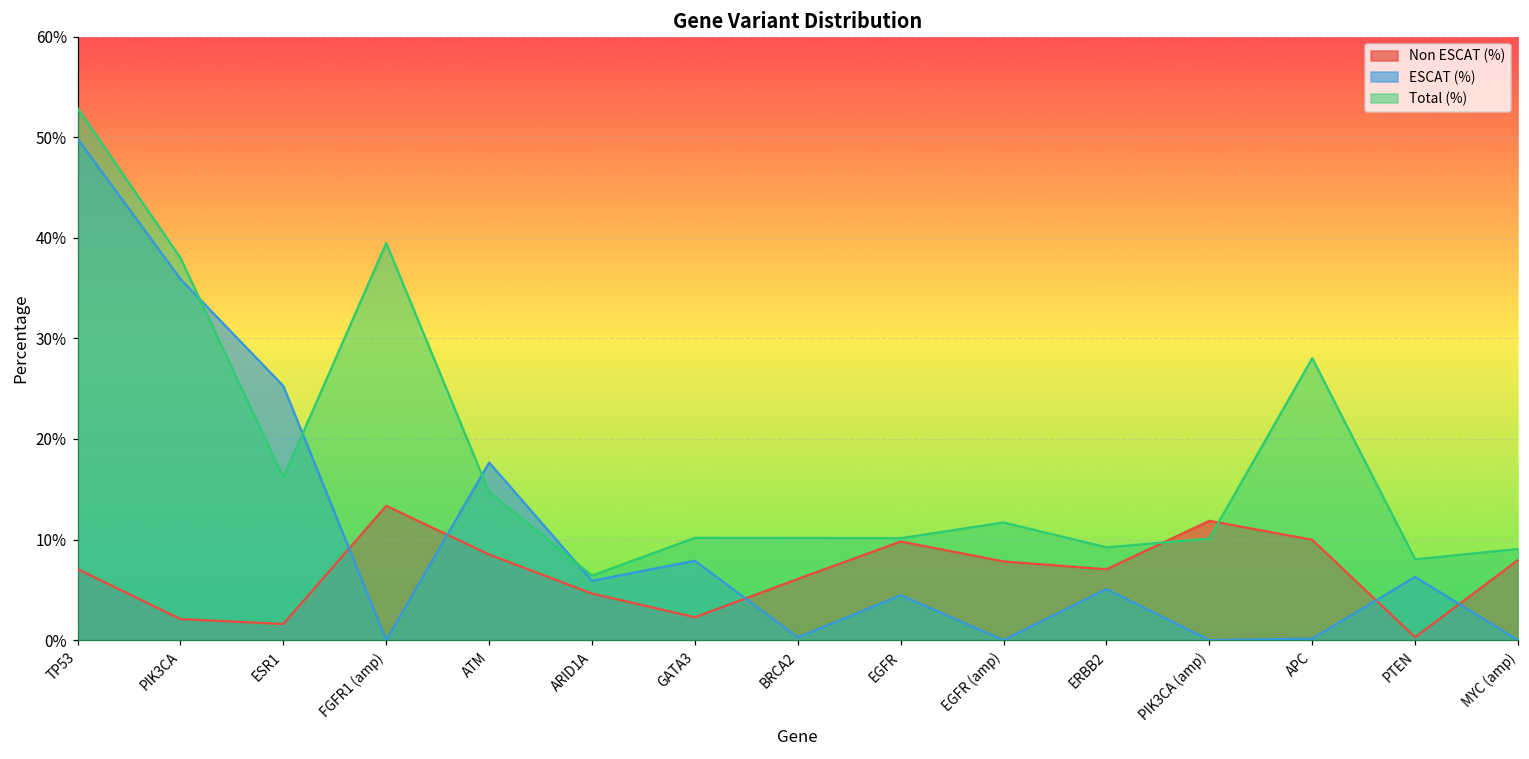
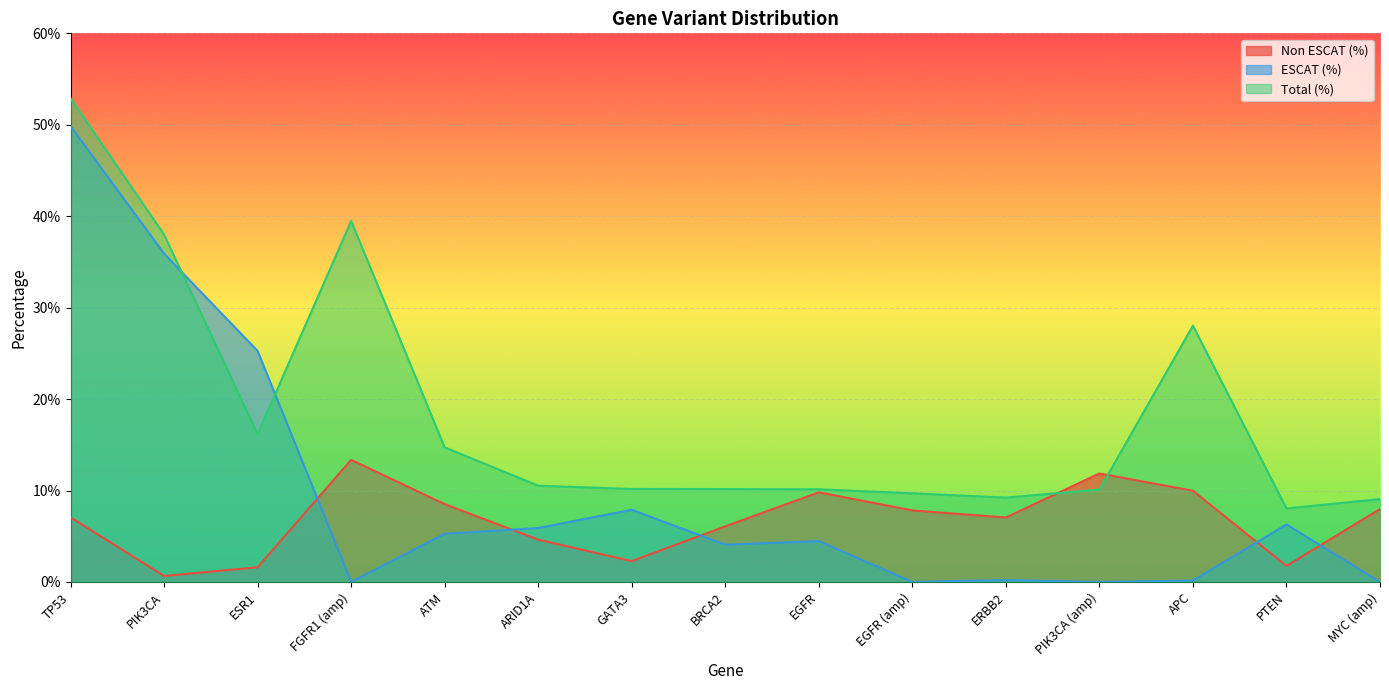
Non ESCAT (%), PIK3CA: 2% -> 1%
ESCAT (%), ATM: 18% -> 5%
Total (%), ARID1A: 6% -> 11%
ESCAT (%), BRCA2: 0% -> 4%
Total (%), EGFR (amp): 12% -> 10%
ESCAT (%), ERBB2: 5% -> 0%
Non ESCAT (%), PTEN: 0% -> 2%
